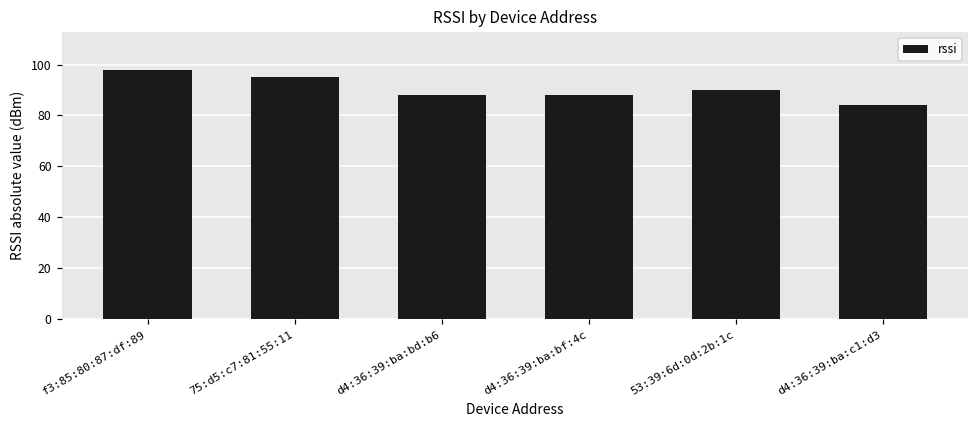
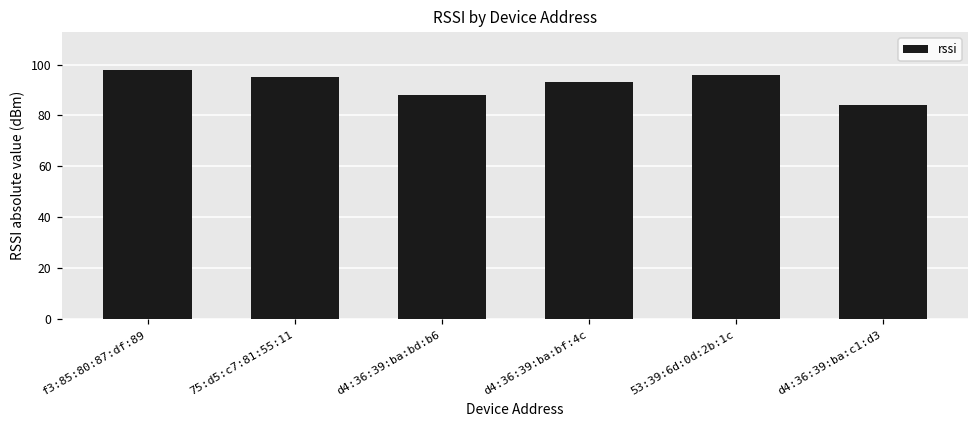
d4:36:39:ba:bf:4c: 88 -> 93
53:39:6d:0d:2b:1c: 90 -> 96
